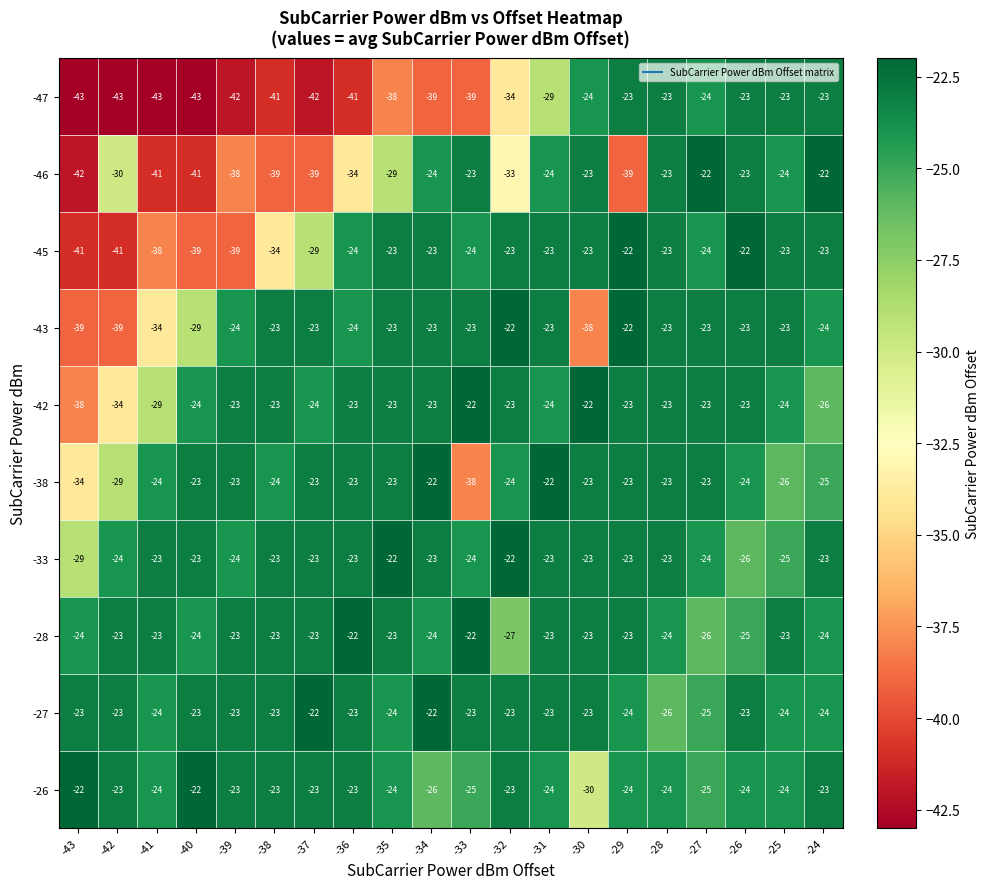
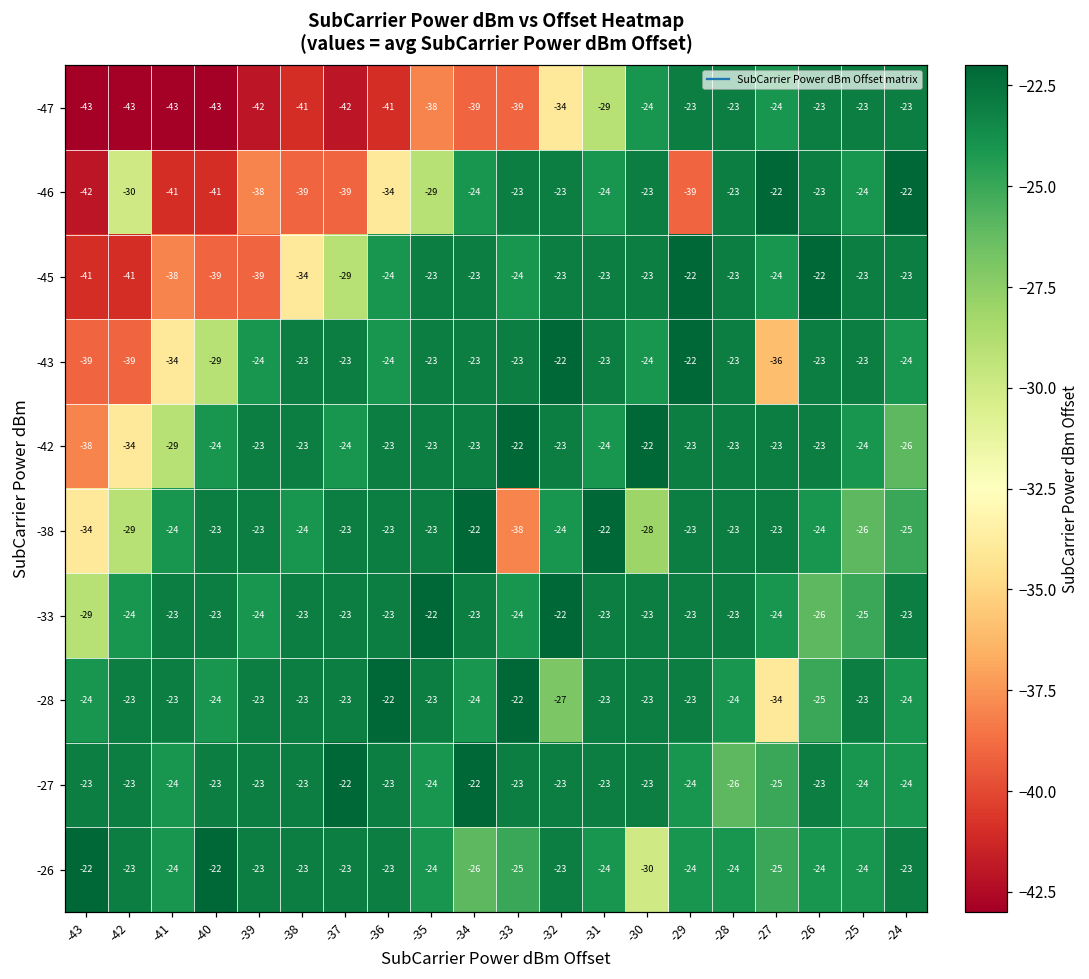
-46, -32: -33 -> -23
-43, -30: -38 -> -24
-43, -27: -23 -> -36
-38, -30: -23 -> -28
-28, -27: -26 -> -34
